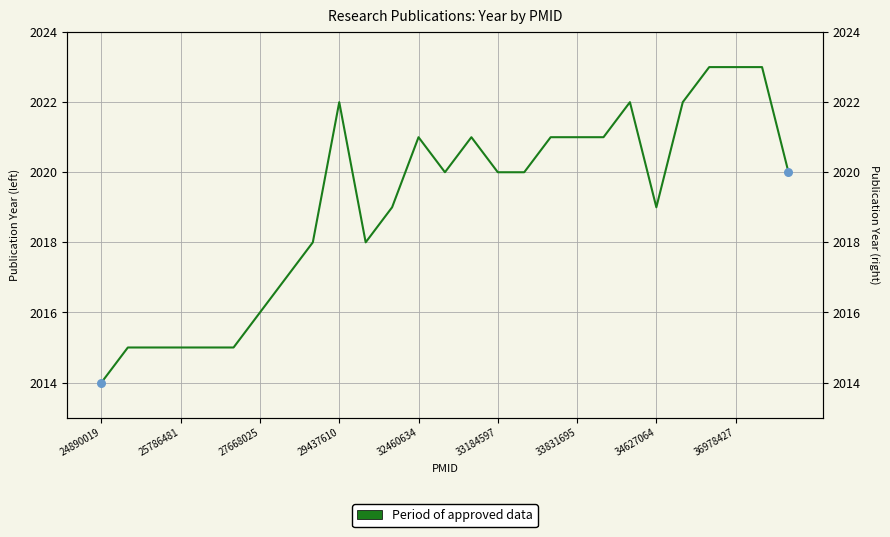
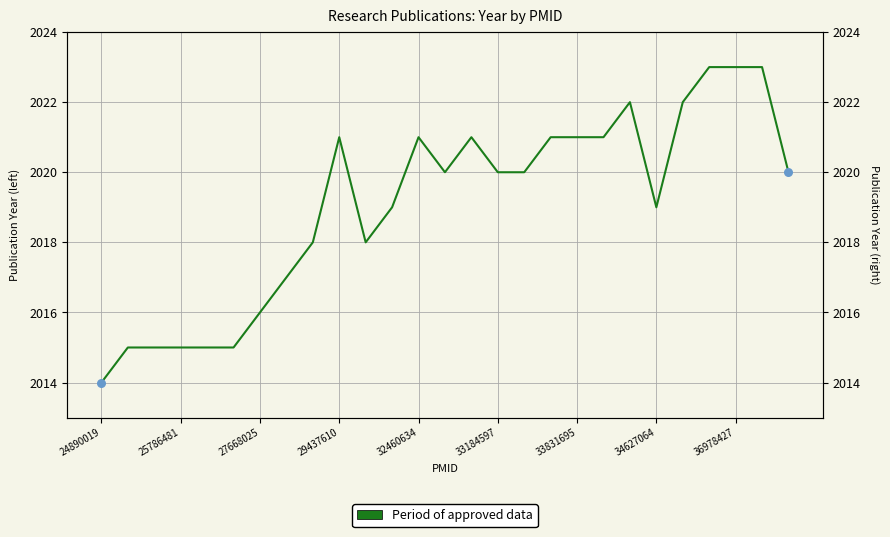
Period of approved data, 29437610: 2022 -> 2021
